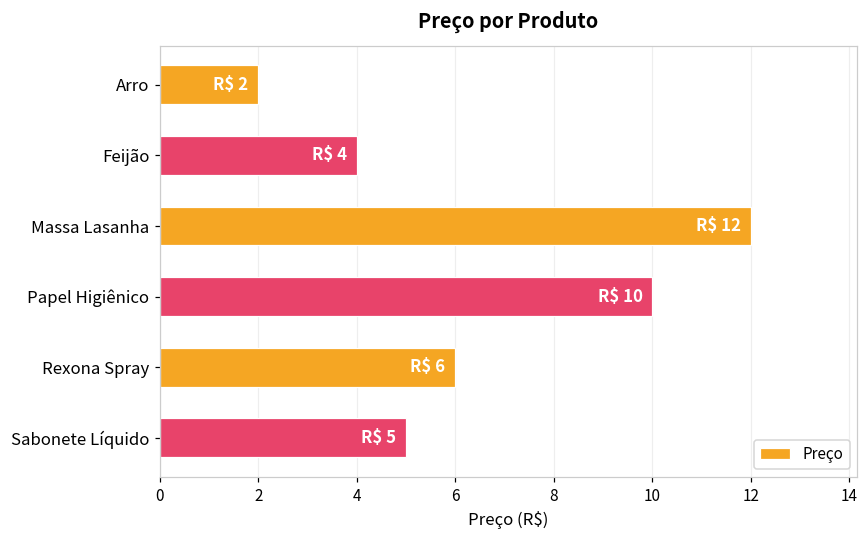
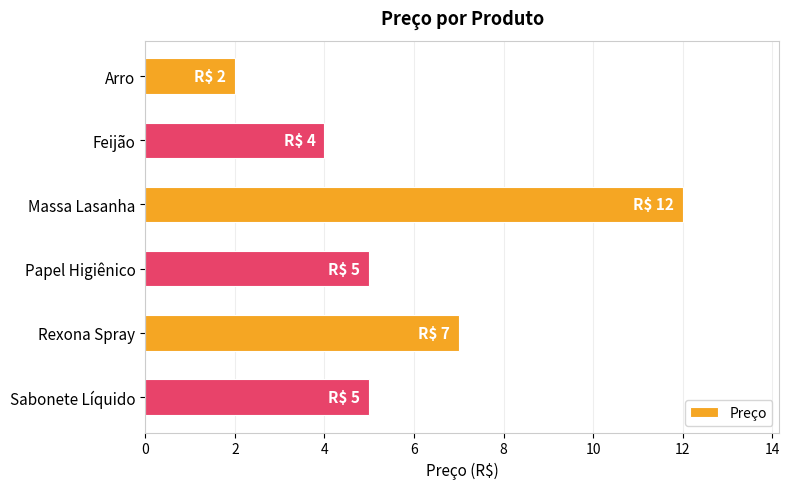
Papel Higiênico: 10 -> 5
Rexona Spray: 6 -> 7
